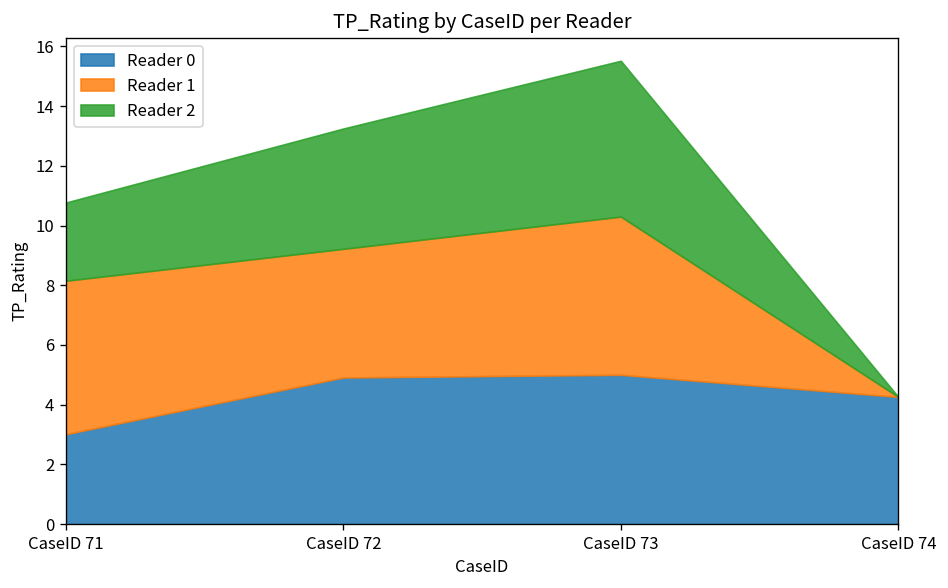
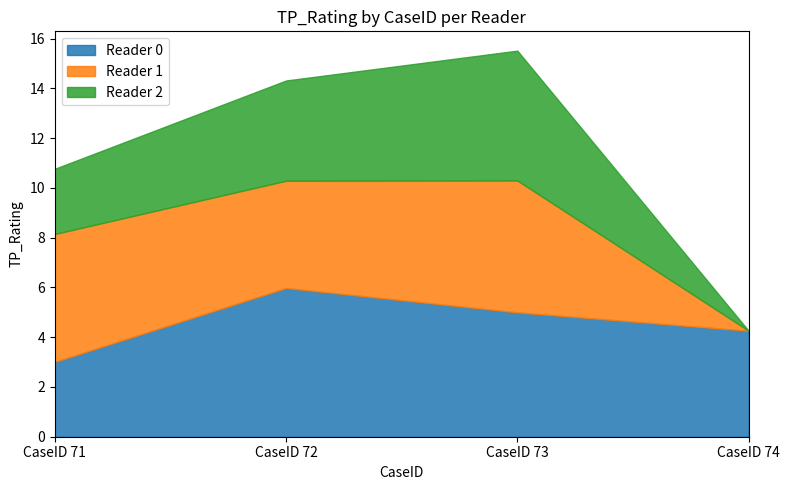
Reader 0, CaseID 72: 4.9 -> 6.0
